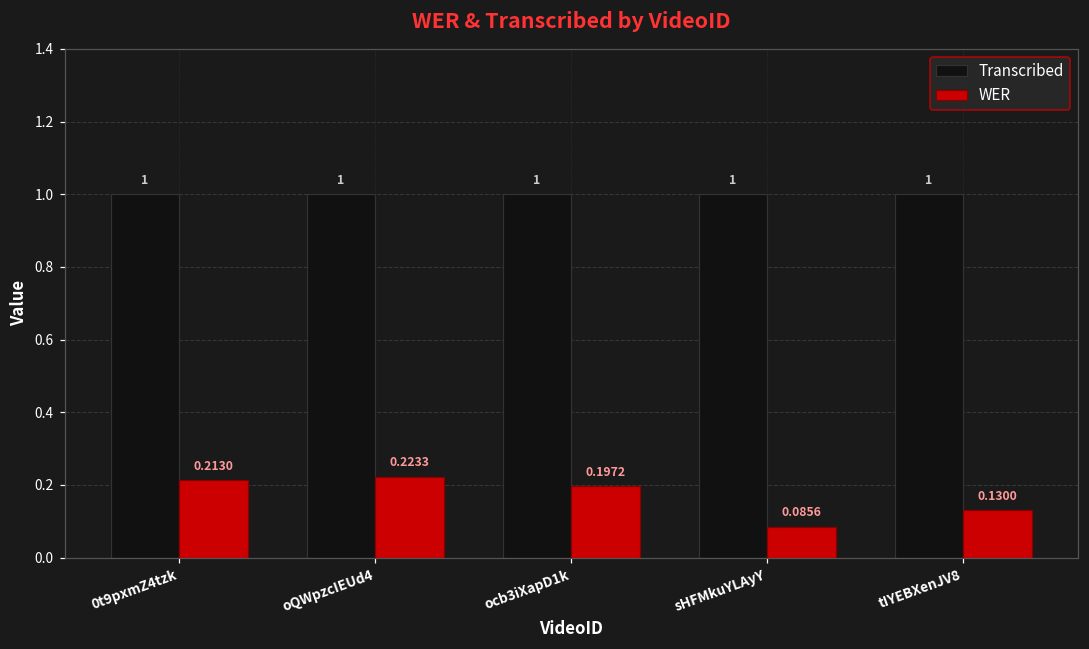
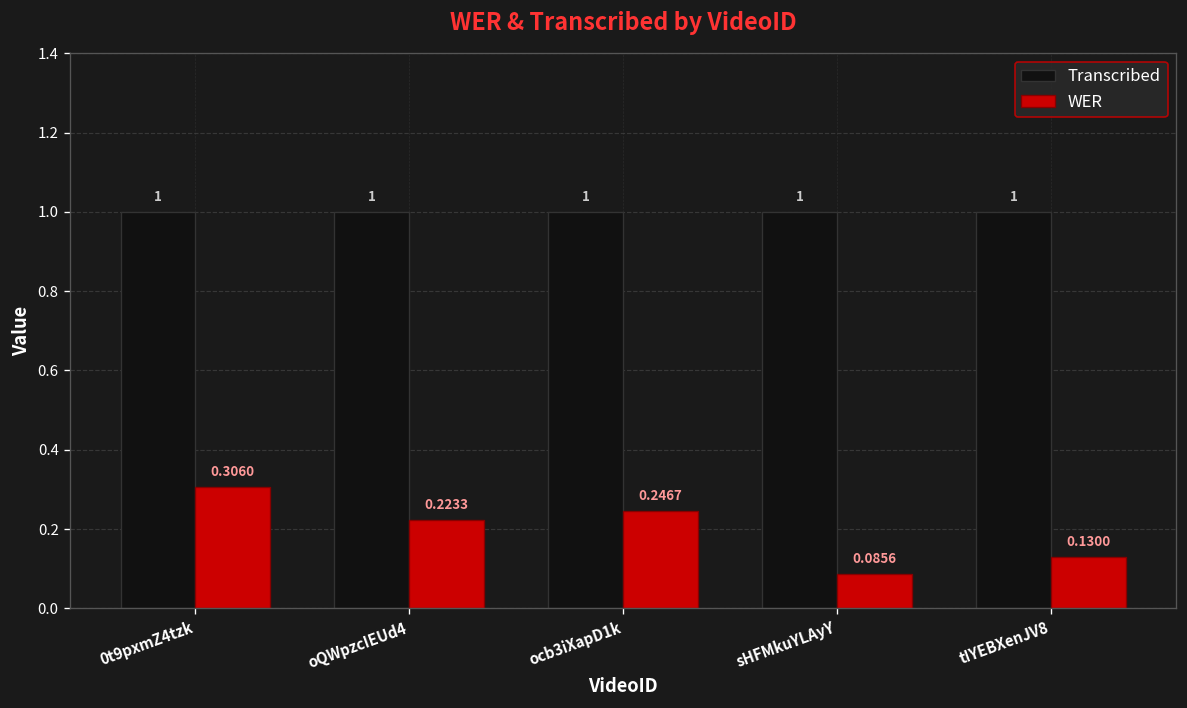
WER, 0t9pxmZ4tzk: 0.2130 -> 0.3060
WER, ocb3iXapD1k: 0.1972 -> 0.2467
